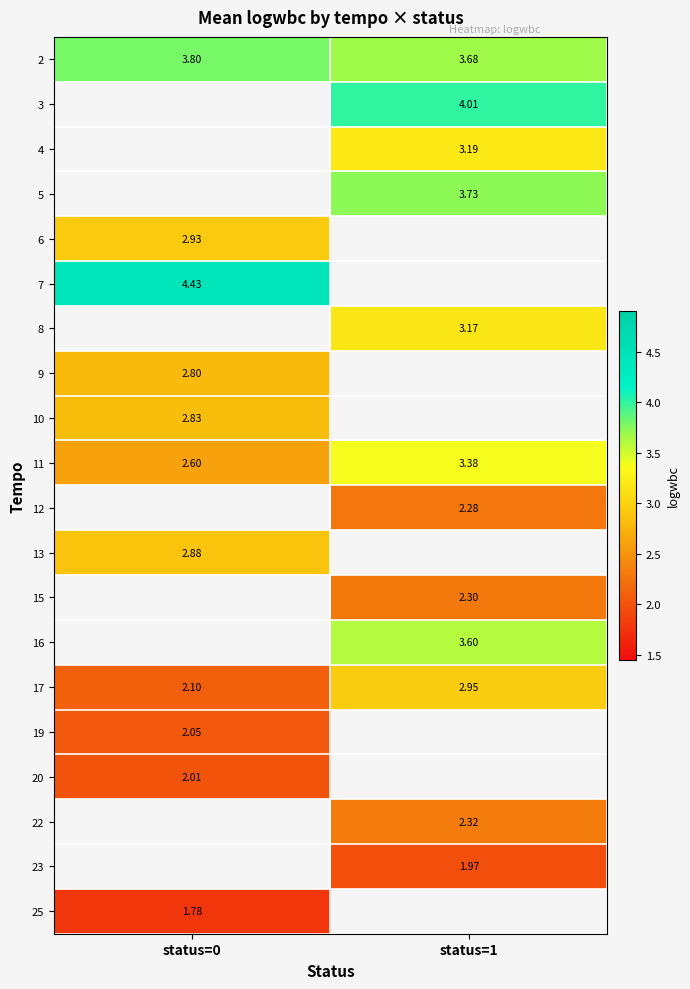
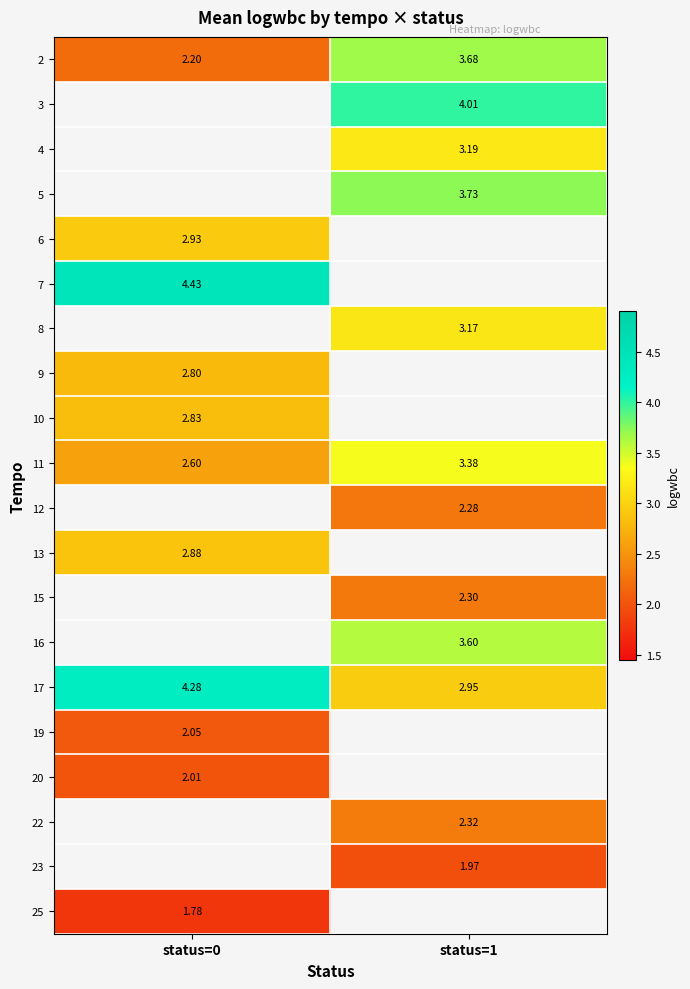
2, status=0: 3.80 -> 2.20
17, status=0: 2.10 -> 4.28
